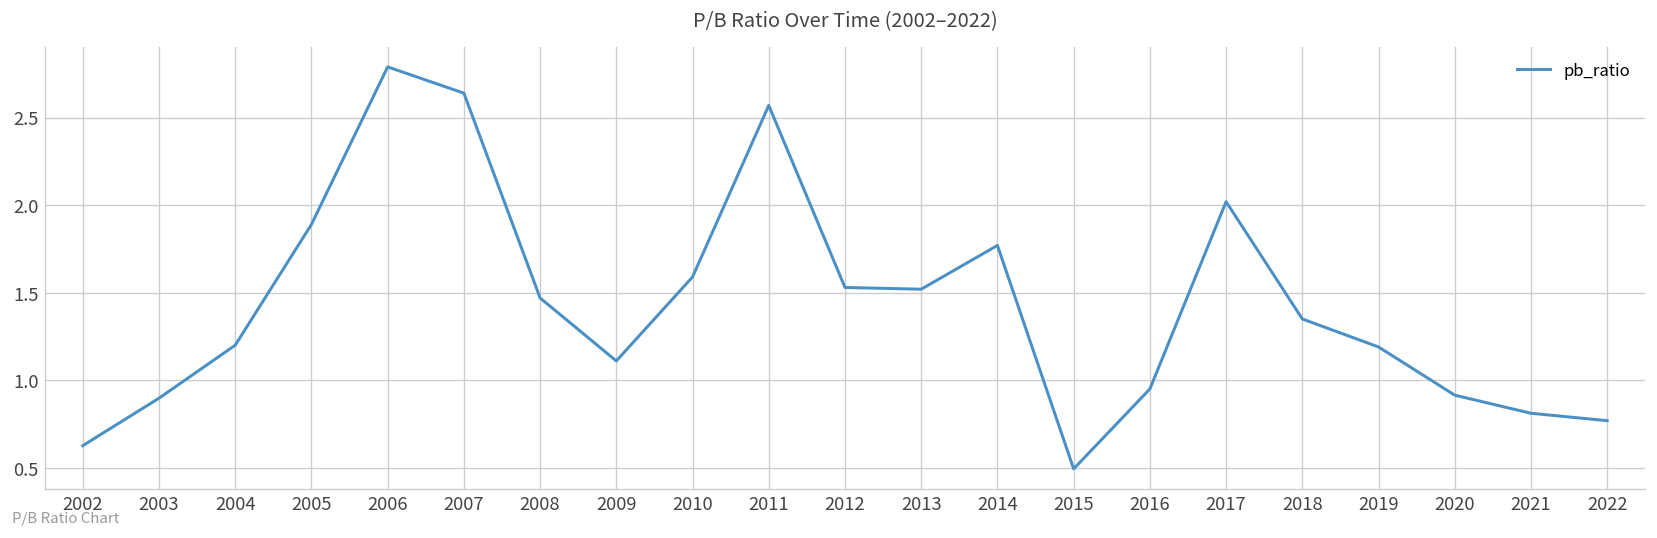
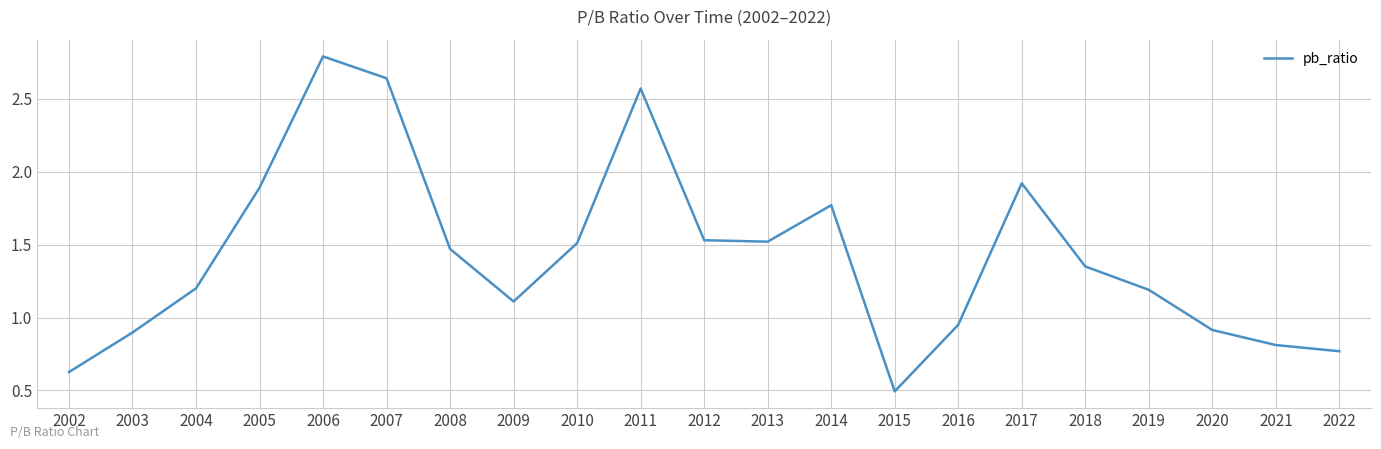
2010: 1.59 -> 1.51
2017: 2.02 -> 1.92
